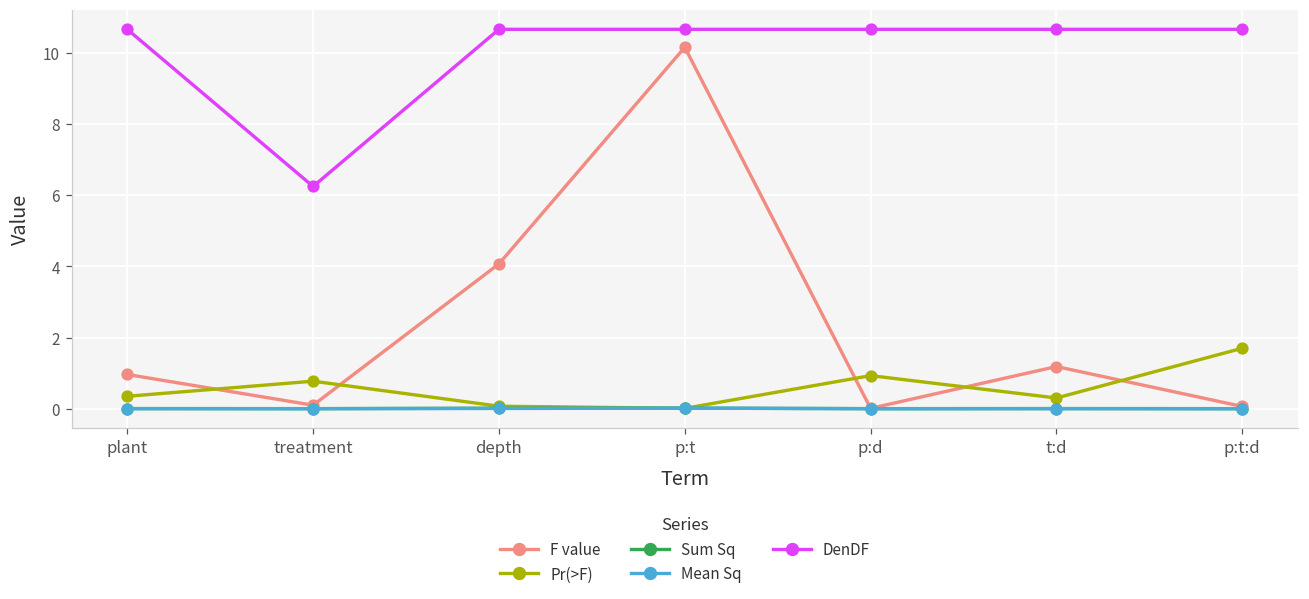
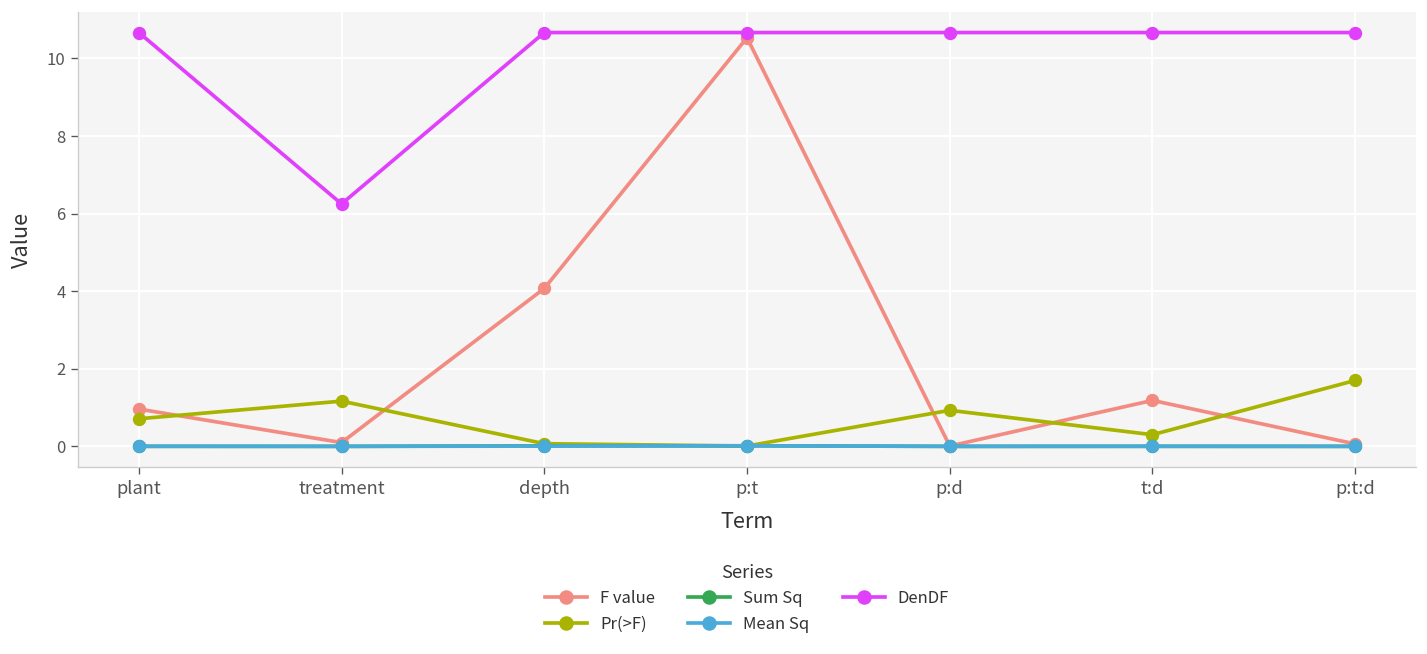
Pr(>F), plant: 0.3 -> 0.7
Pr(>F), treatment: 0.8 -> 1.2
F value, p:t: 10.2 -> 10.5
